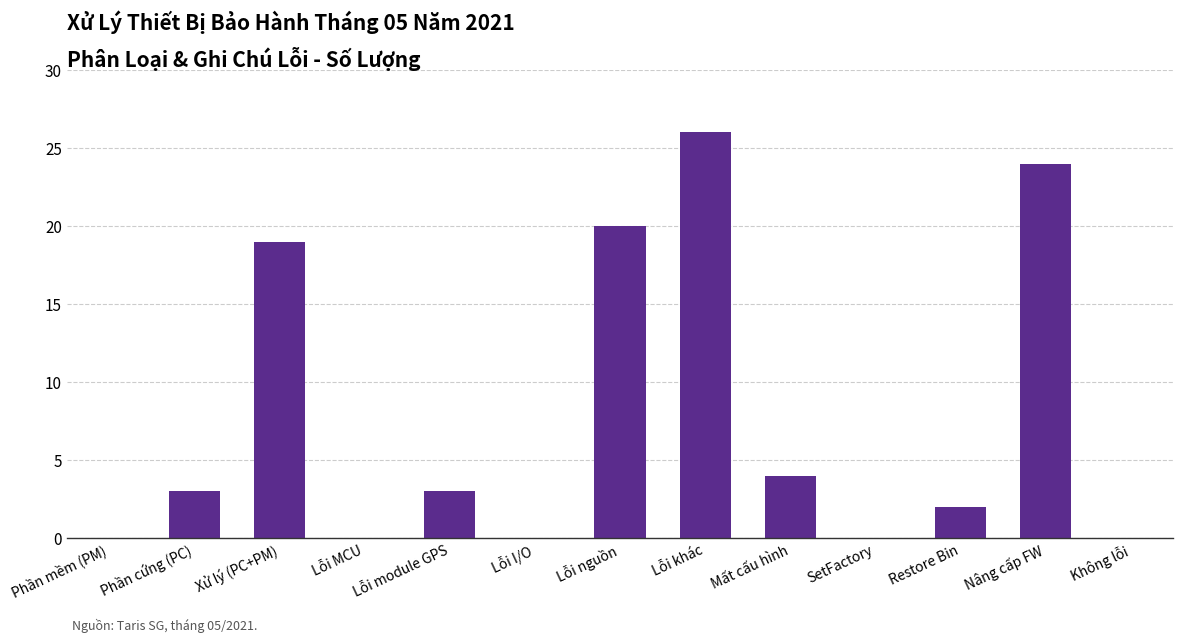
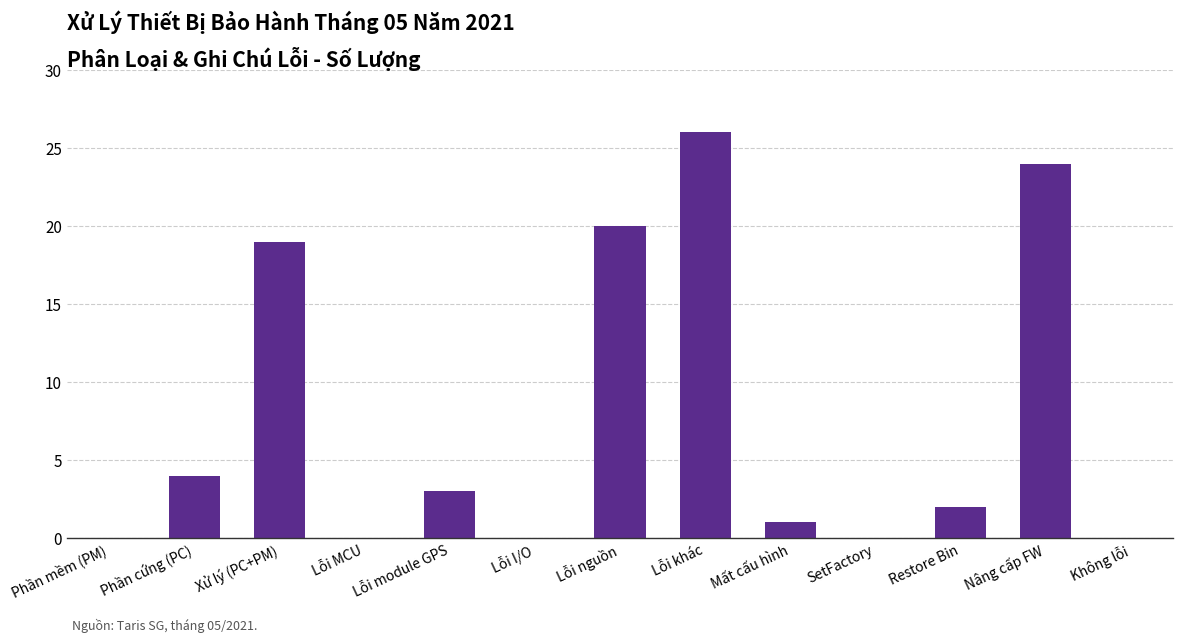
Phần cứng (PC): 3 -> 4
Mất cấu hình: 4 -> 1
